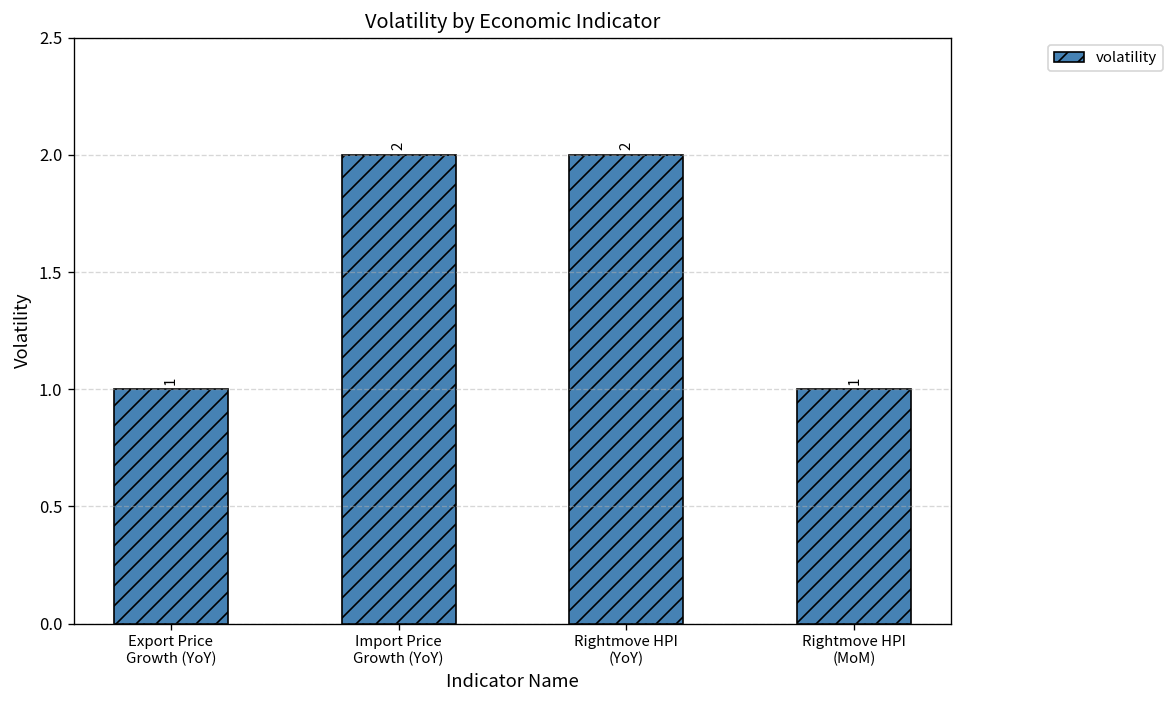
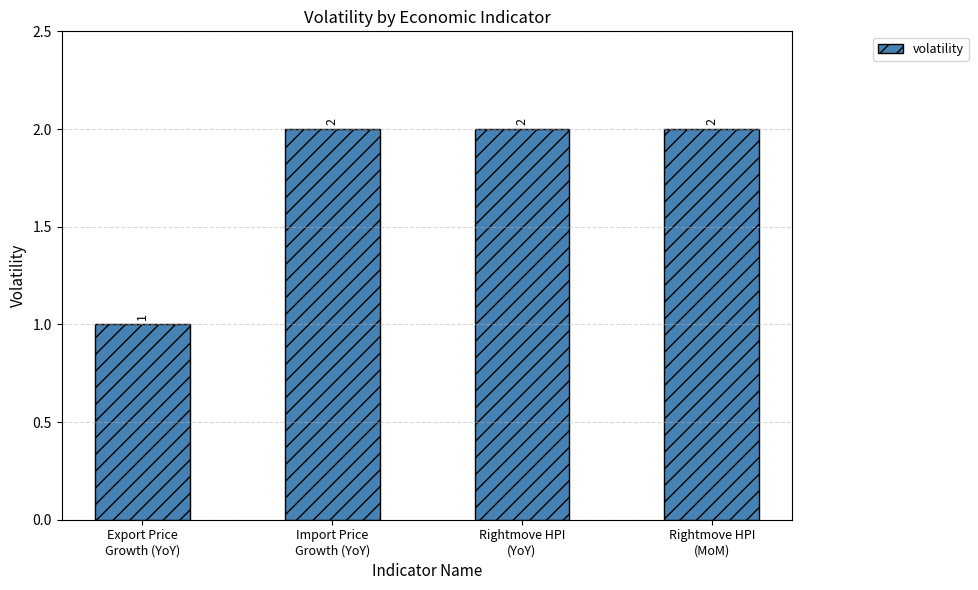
Rightmove HPI (MoM): 1 -> 2
